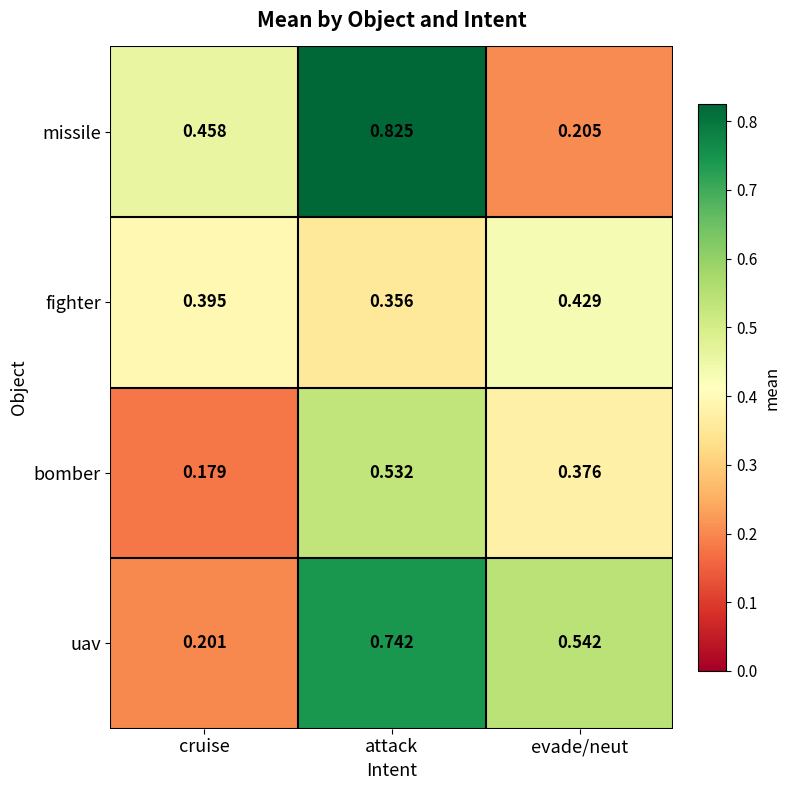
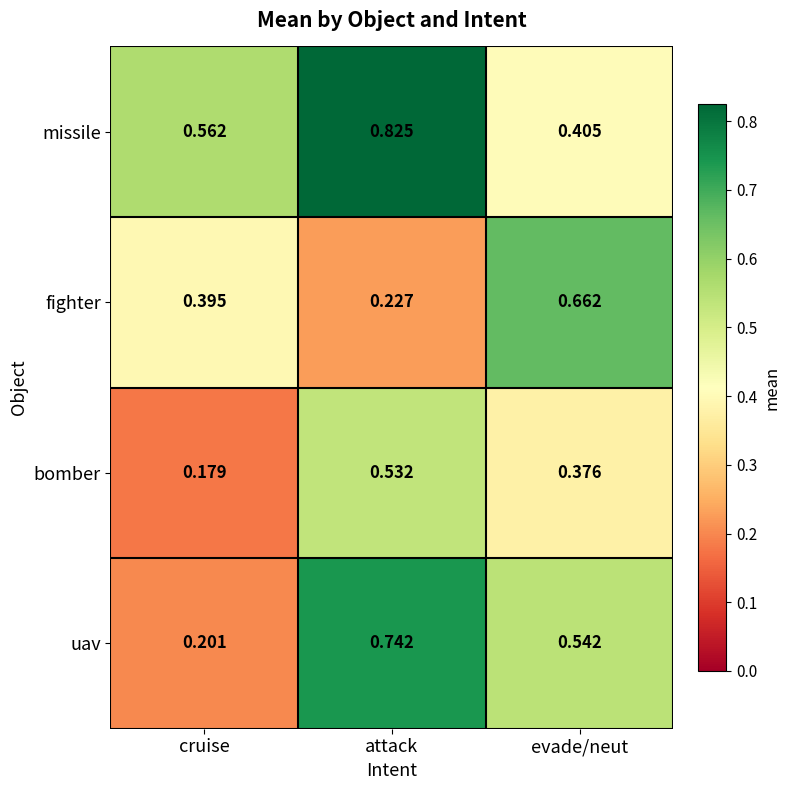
missile, cruise: 0.458 -> 0.562
missile, evade/neut: 0.205 -> 0.405
fighter, attack: 0.356 -> 0.227
fighter, evade/neut: 0.429 -> 0.662
